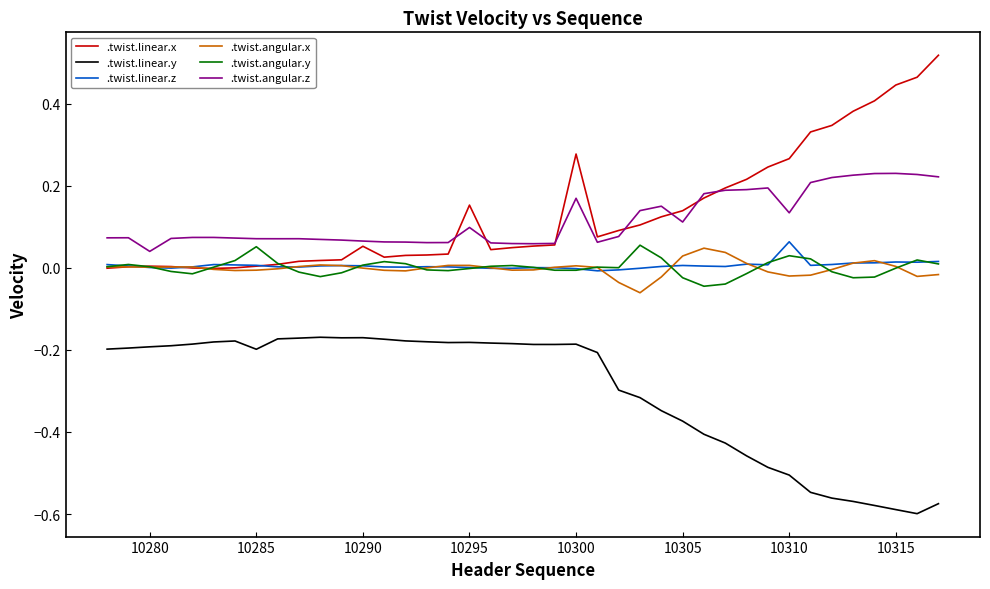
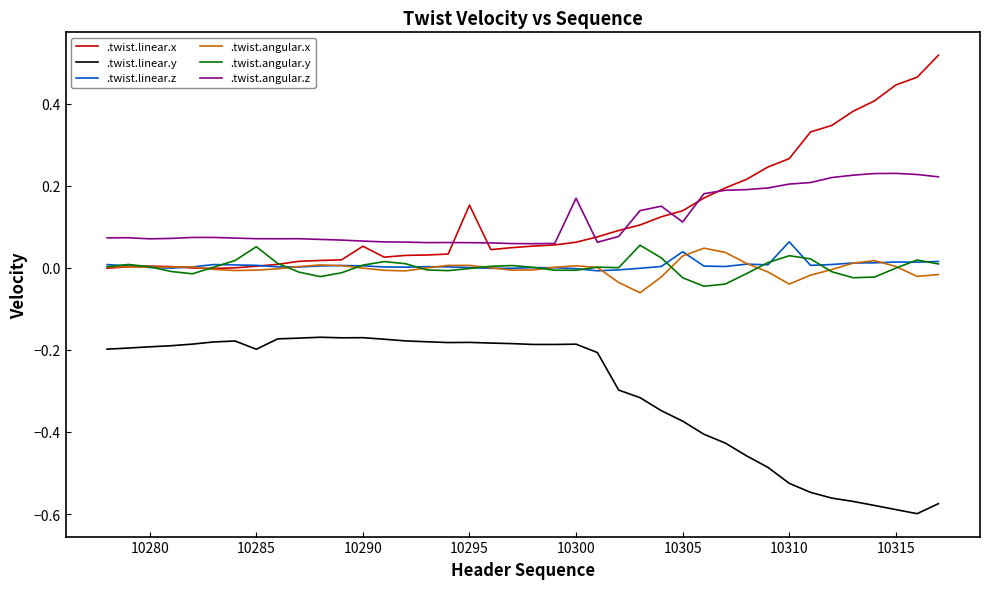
.twist.angular.z, 10280: 0.04 -> 0.07
.twist.angular.z, 10295: 0.10 -> 0.06
.twist.linear.x, 10300: 0.28 -> 0.06
.twist.linear.z, 10305: 0.01 -> 0.04
.twist.linear.y, 10310: -0.50 -> -0.53
.twist.angular.x, 10310: -0.02 -> -0.04
.twist.angular.z, 10310: 0.13 -> 0.20
